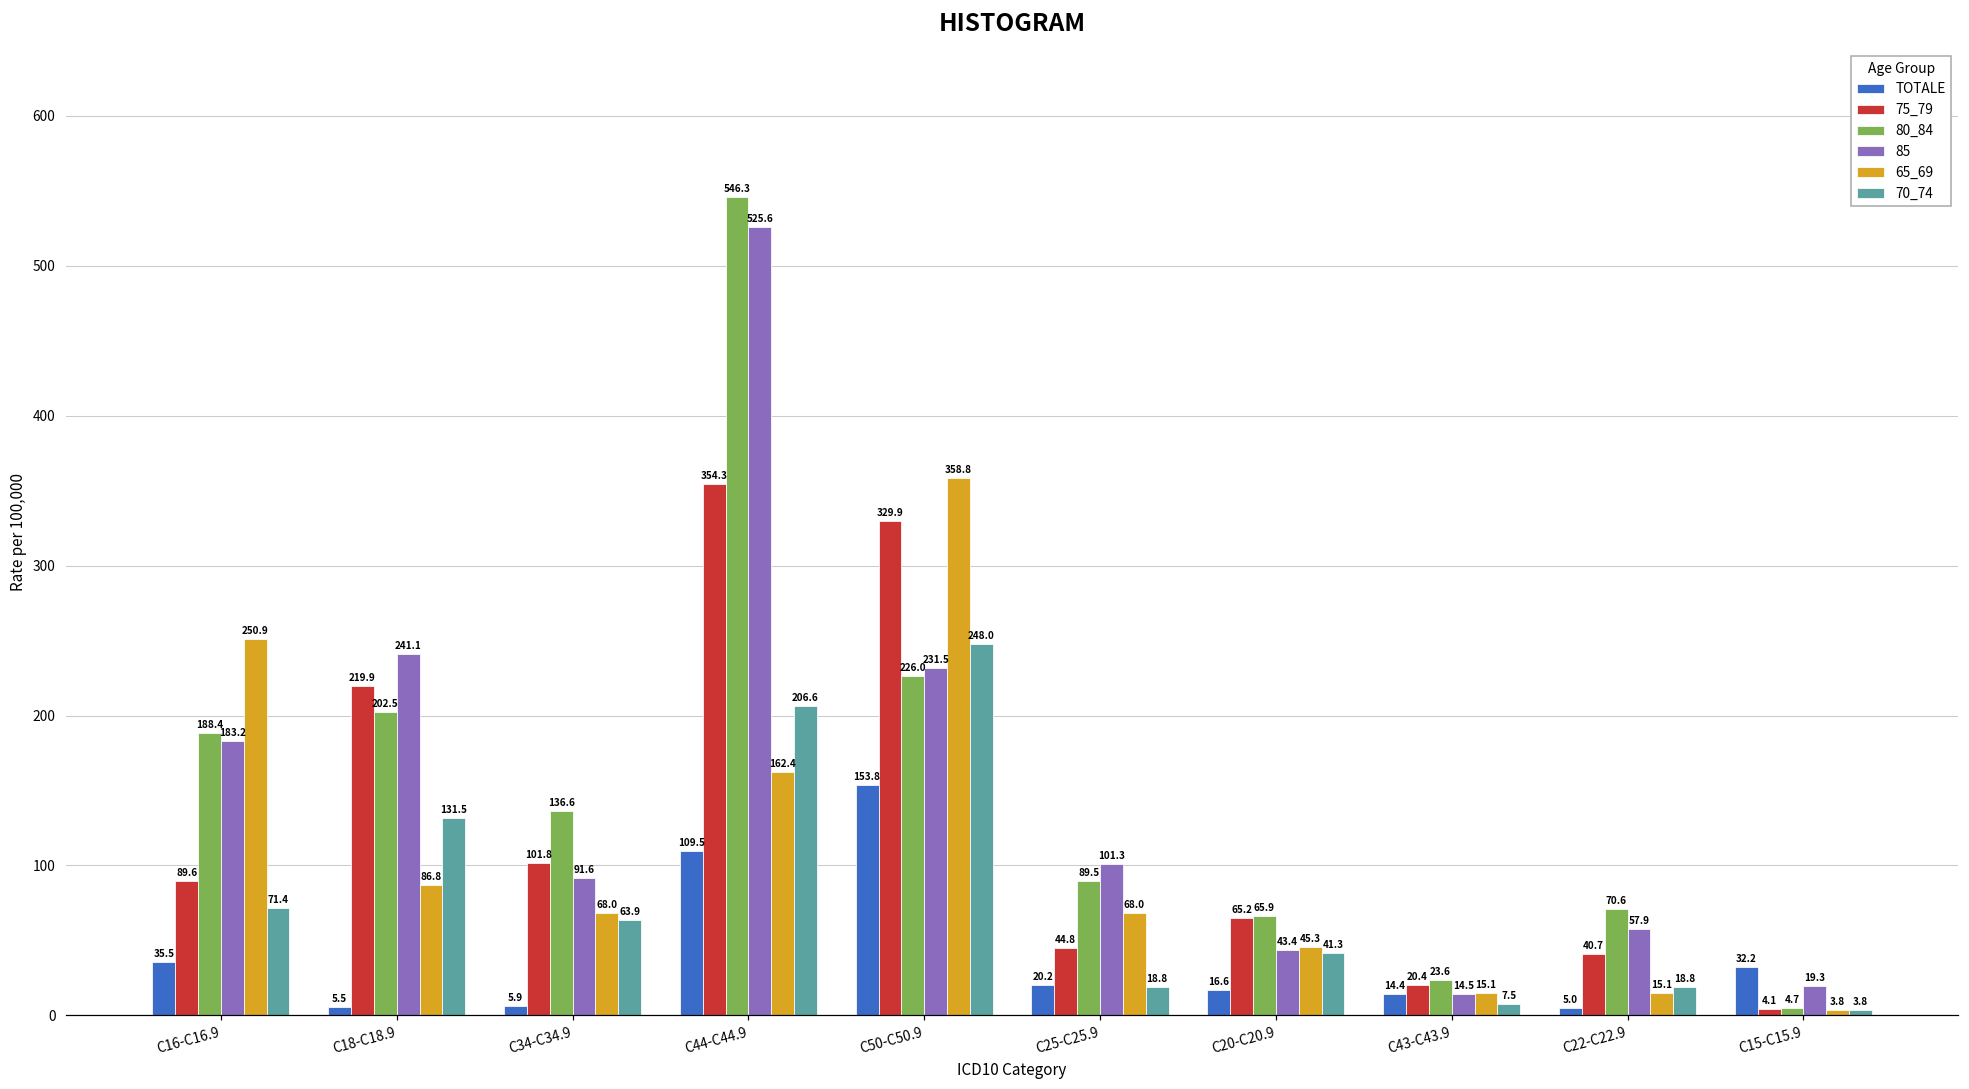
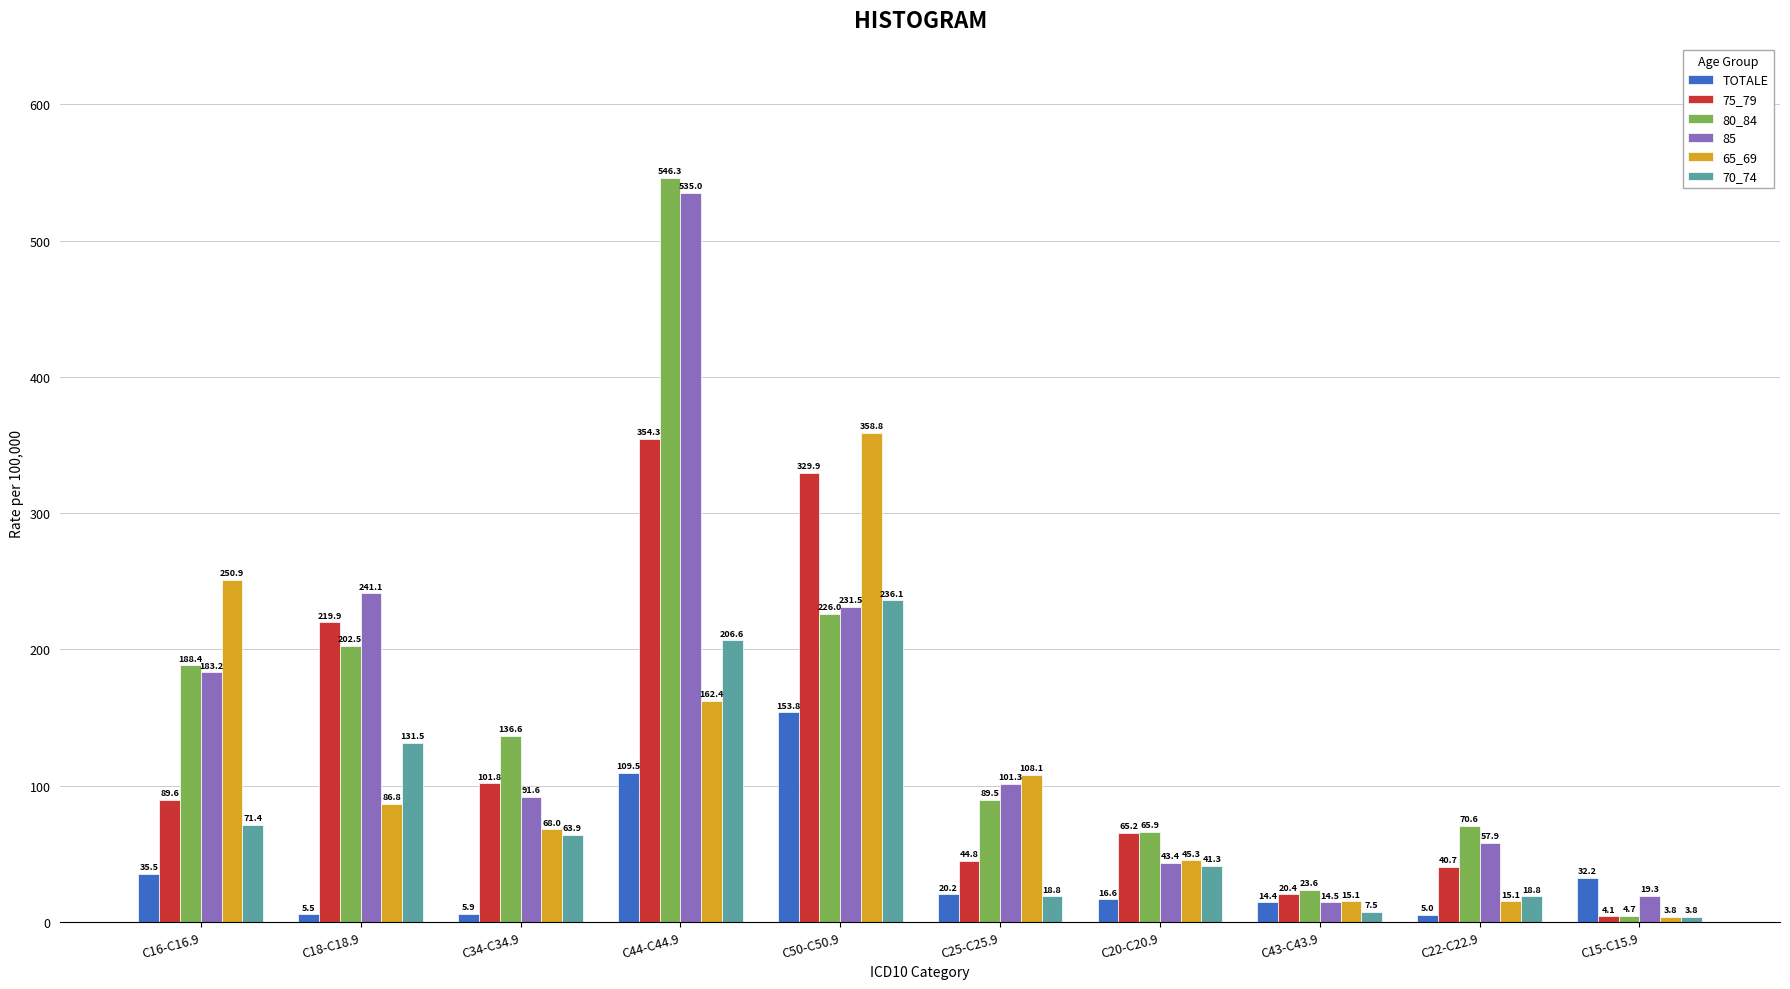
85, C44-C44.9: 525.6 -> 535.0
70_74, C50-C50.9: 248.0 -> 236.1
65_69, C25-C25.9: 68.0 -> 108.1
